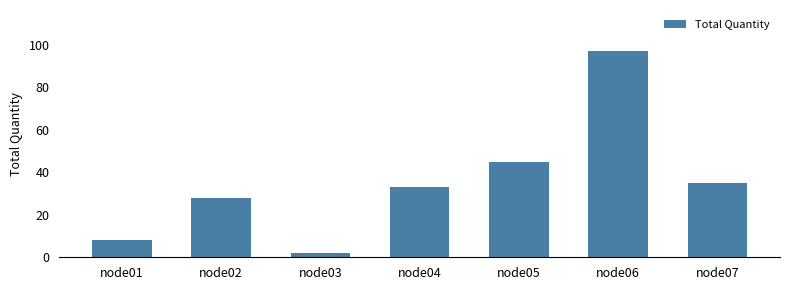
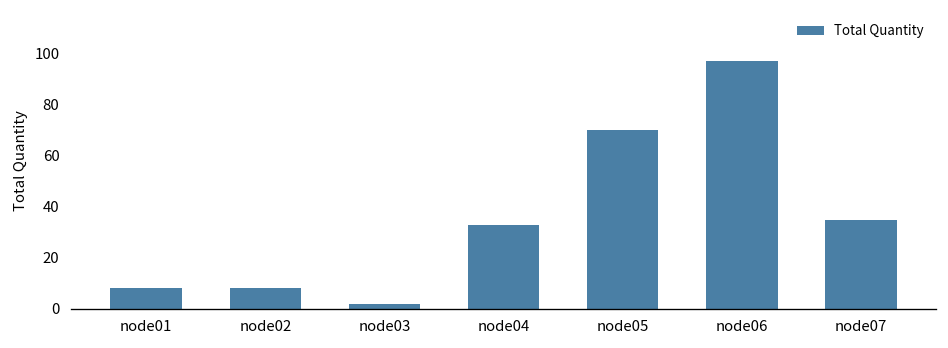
node02: 28 -> 8
node05: 45 -> 70
